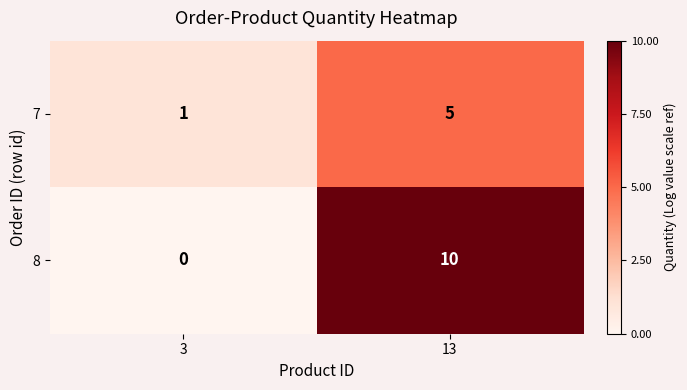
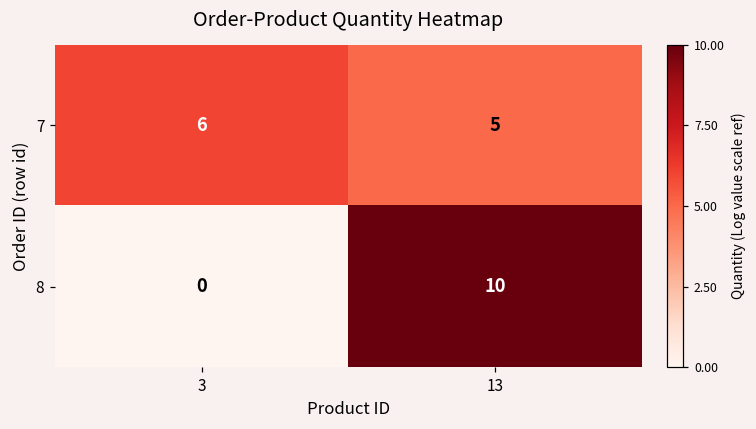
7, 3: 1 -> 6
